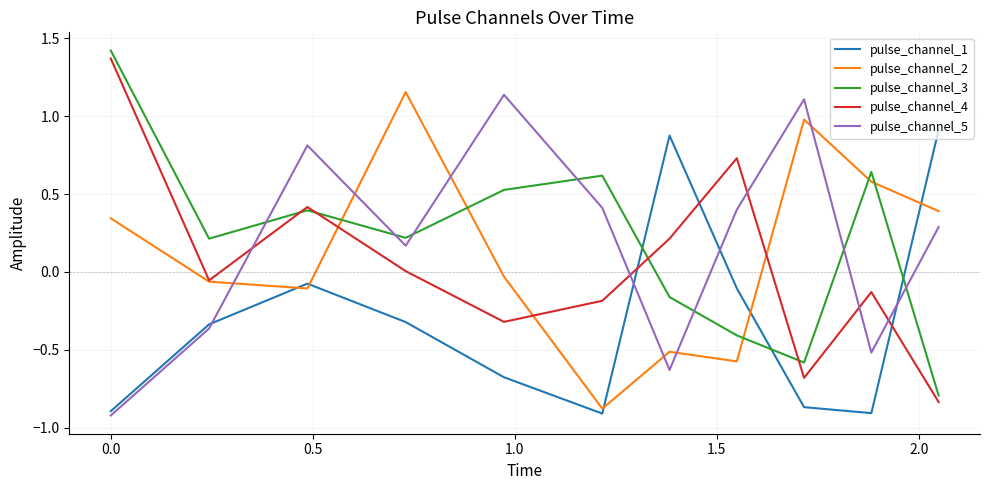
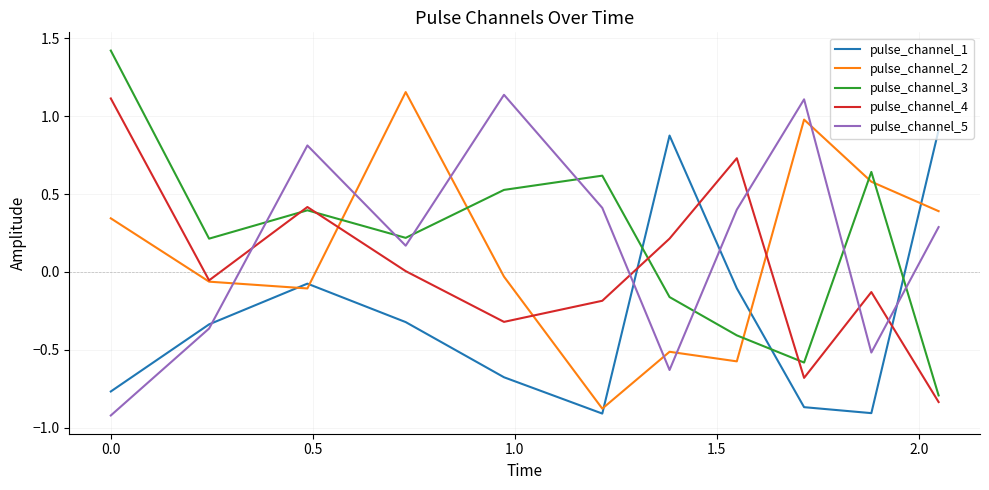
pulse_channel_1, 0.0: -0.89 -> -0.77
pulse_channel_4, 0.0: 1.37 -> 1.11
